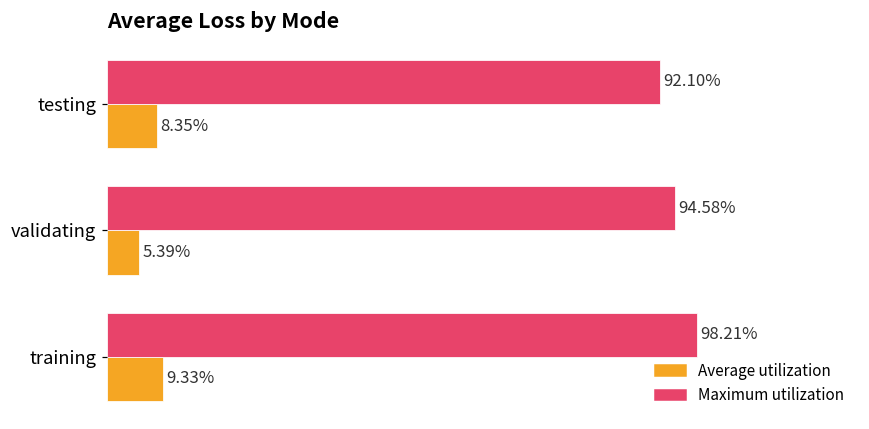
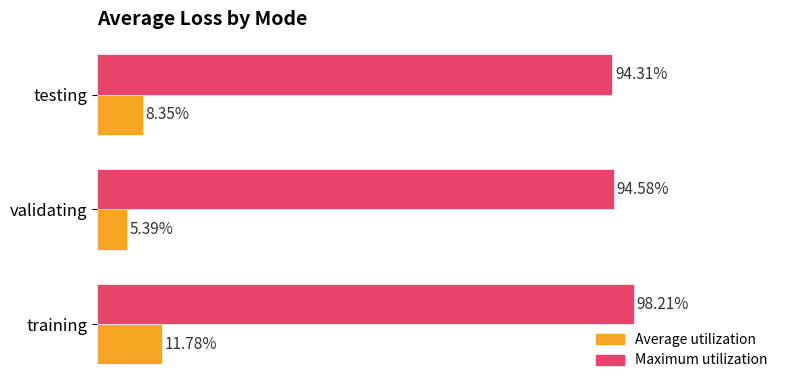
Maximum utilization, testing: 92.10% -> 94.31%
Average utilization, training: 9.33% -> 11.78%
